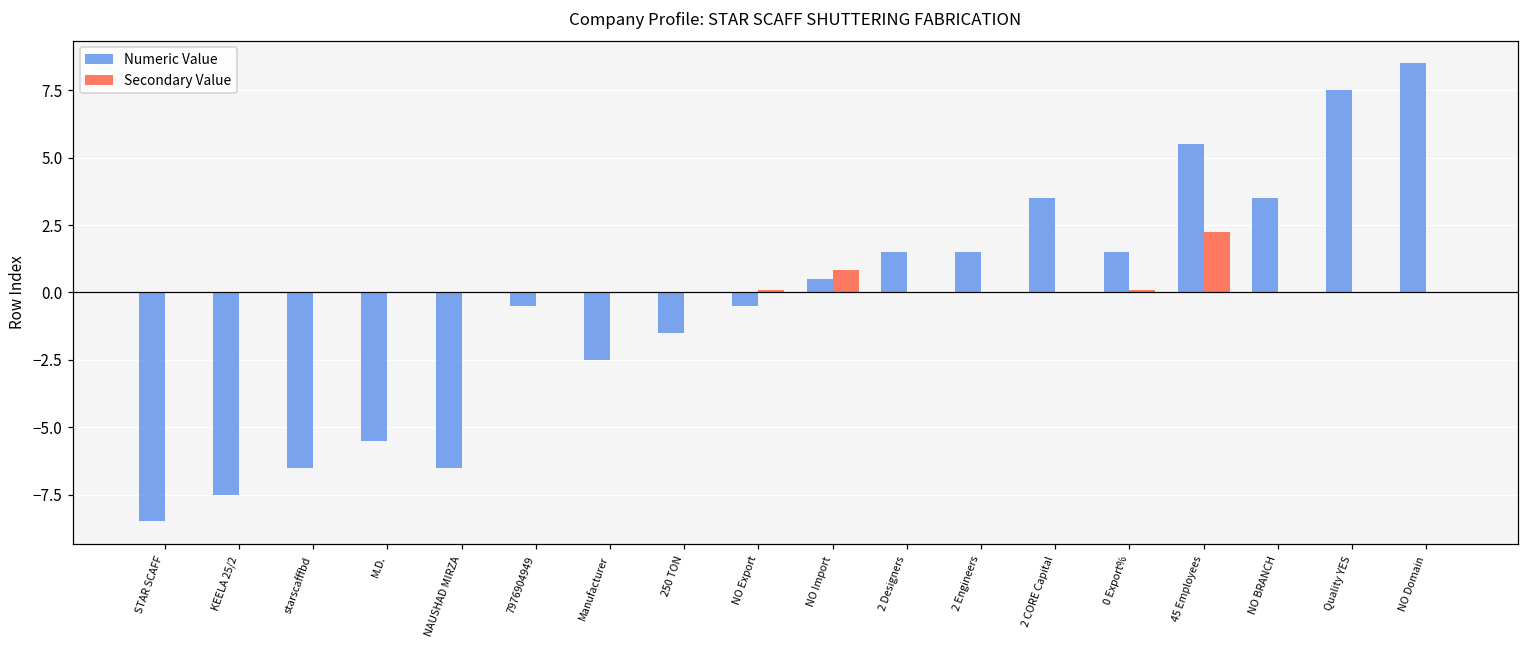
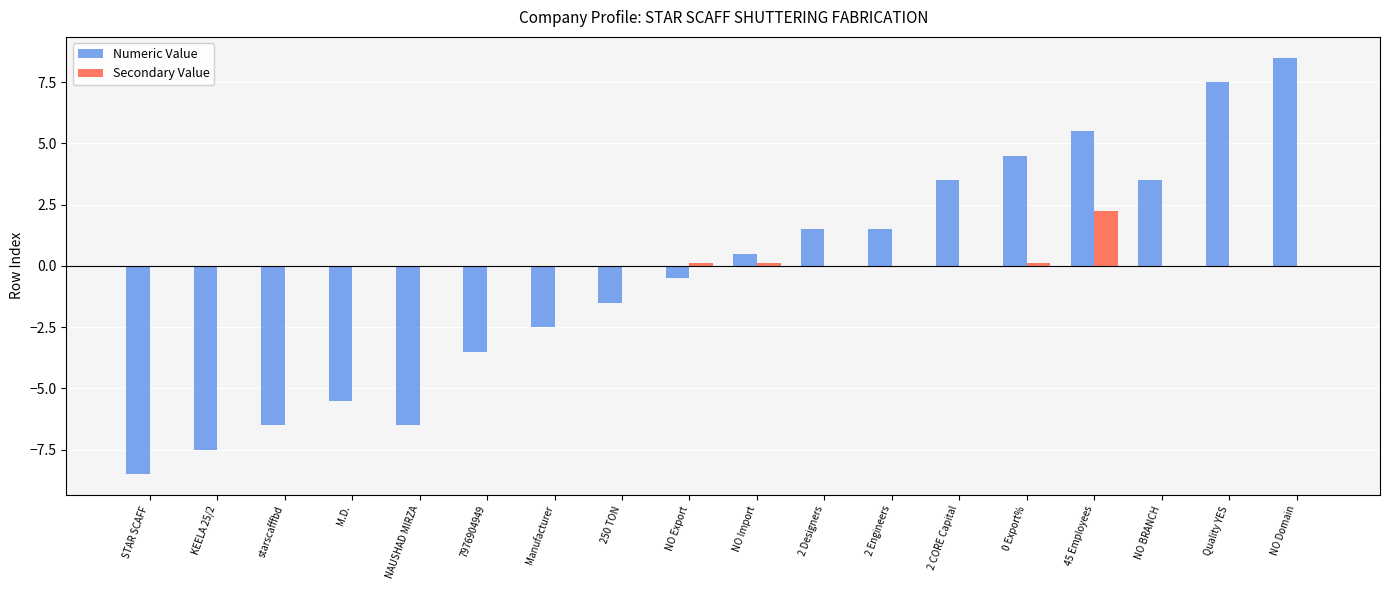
Numeric Value, 7976904949: -0.5 -> -3.5
Secondary Value, NO Import: 0.9 -> 0.1
Numeric Value, 0 Export%: 1.5 -> 4.5
